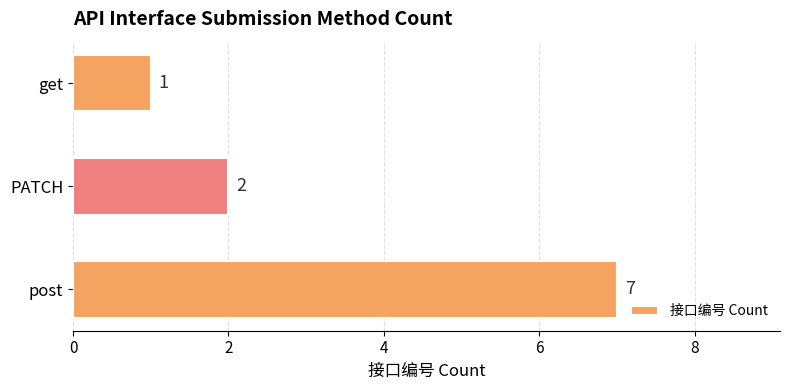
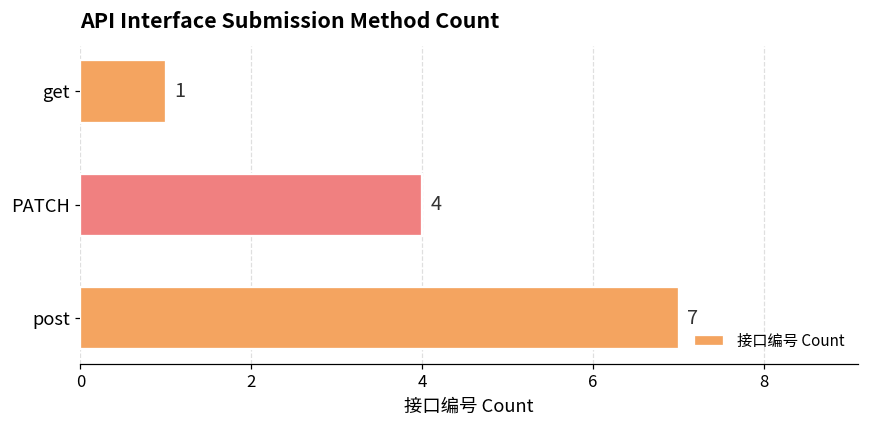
PATCH: 2 -> 4
